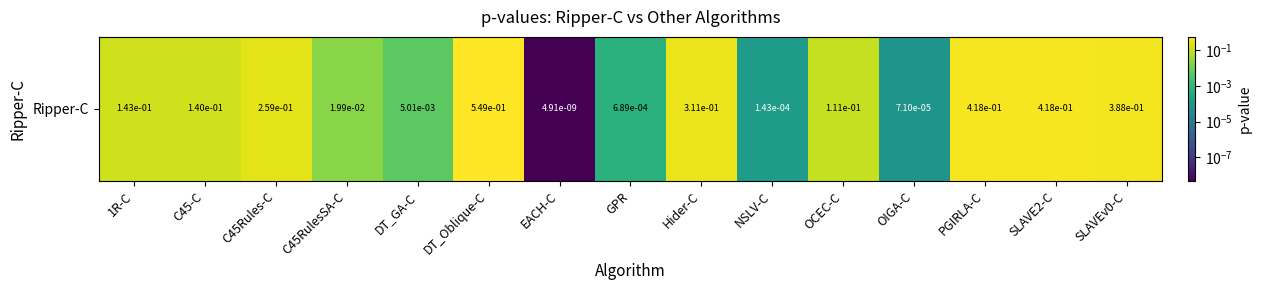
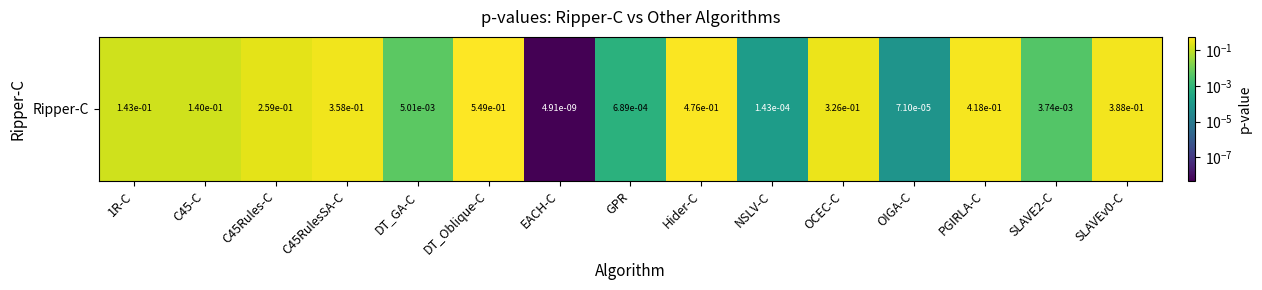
Ripper-C, C45RulesSA-C: 1.99e-02 -> 3.58e-01
Ripper-C, Hider-C: 3.11e-01 -> 4.76e-01
Ripper-C, OCEC-C: 1.11e-01 -> 3.26e-01
Ripper-C, SLAVE2-C: 4.18e-01 -> 3.74e-03
